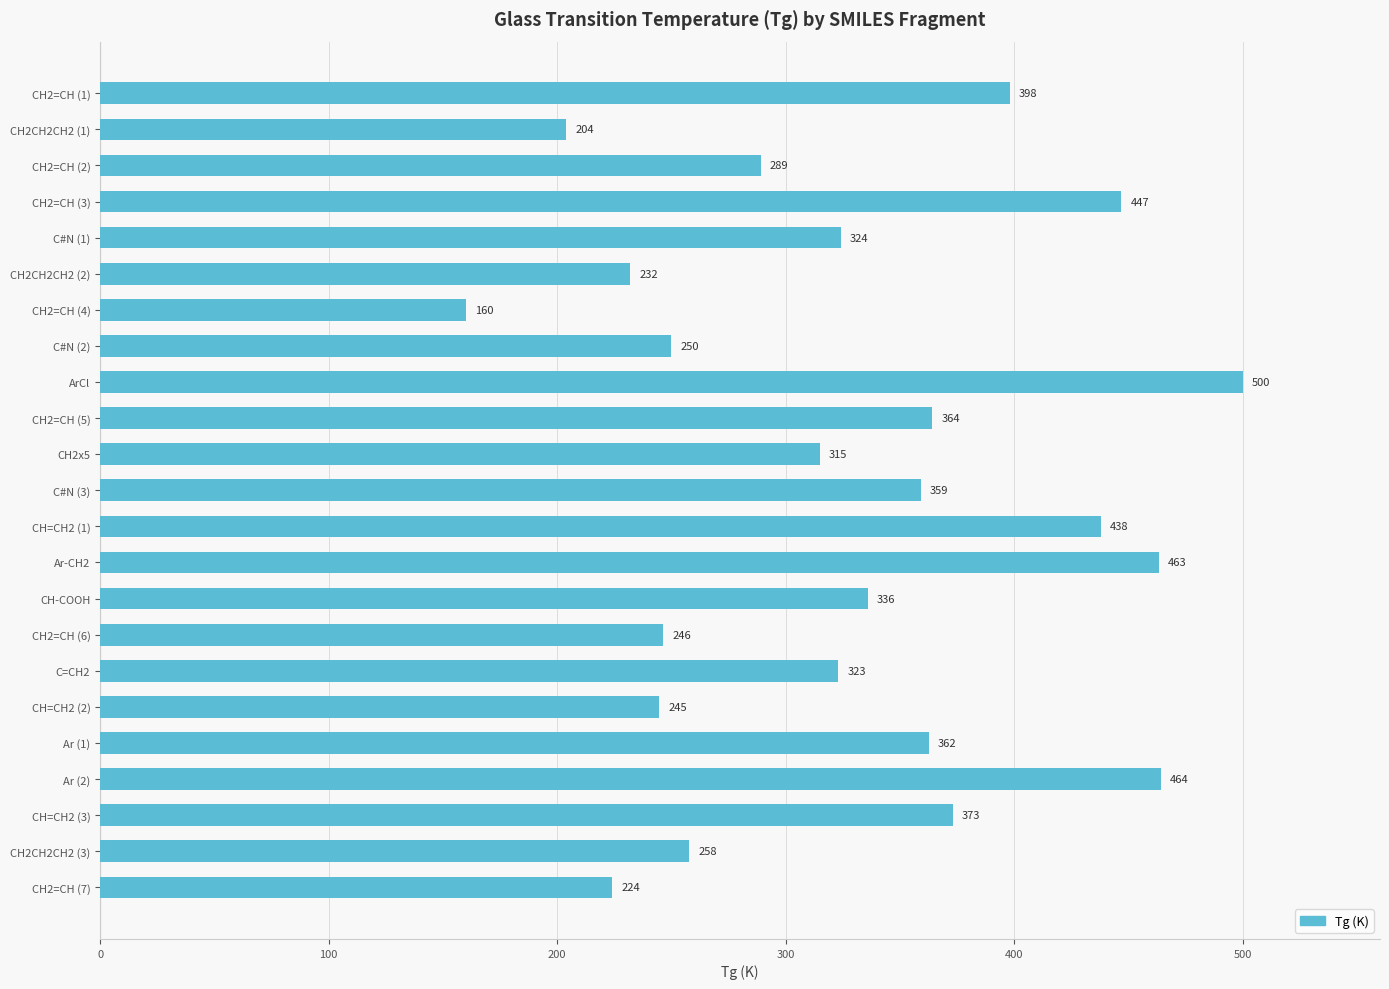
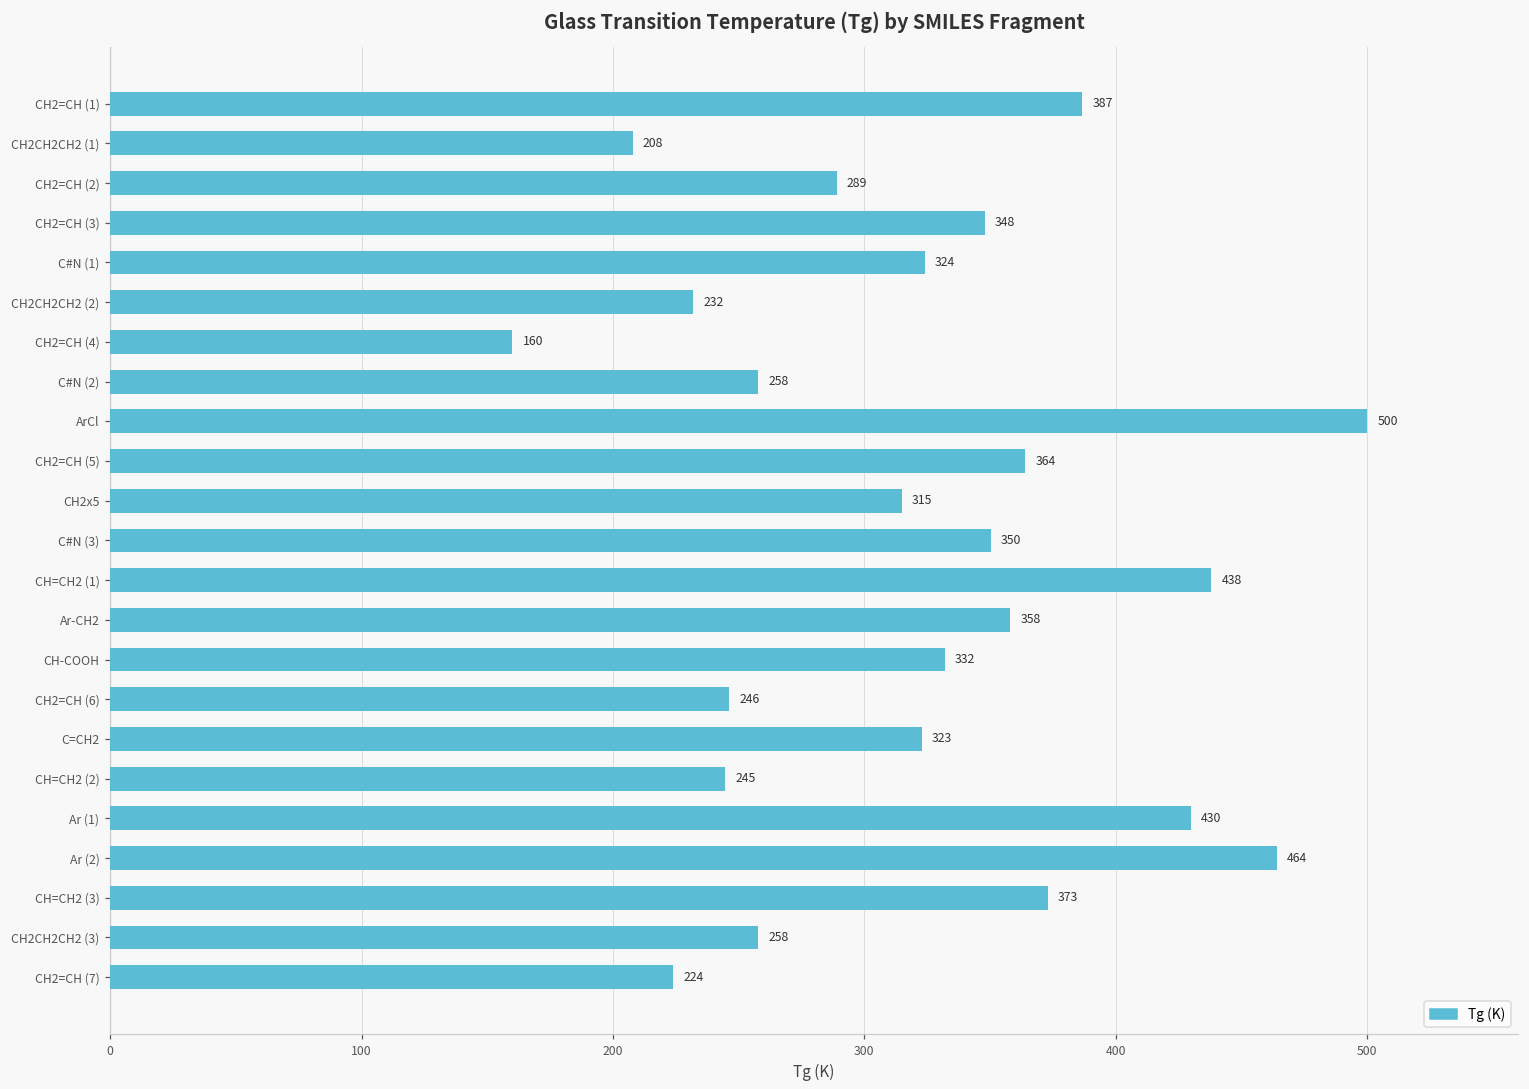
CH2=CH (1): 398 -> 387
CH2CH2CH2 (1): 204 -> 208
CH2=CH (3): 447 -> 348
C#N (2): 250 -> 258
C#N (3): 359 -> 350
Ar-CH2: 463 -> 358
CH-COOH: 336 -> 332
Ar (1): 362 -> 430
